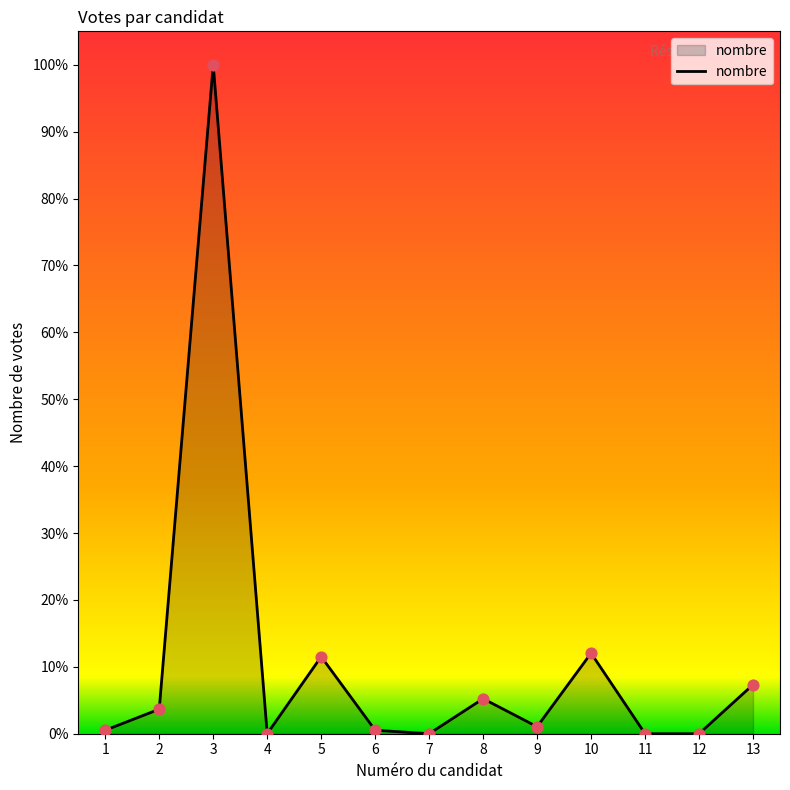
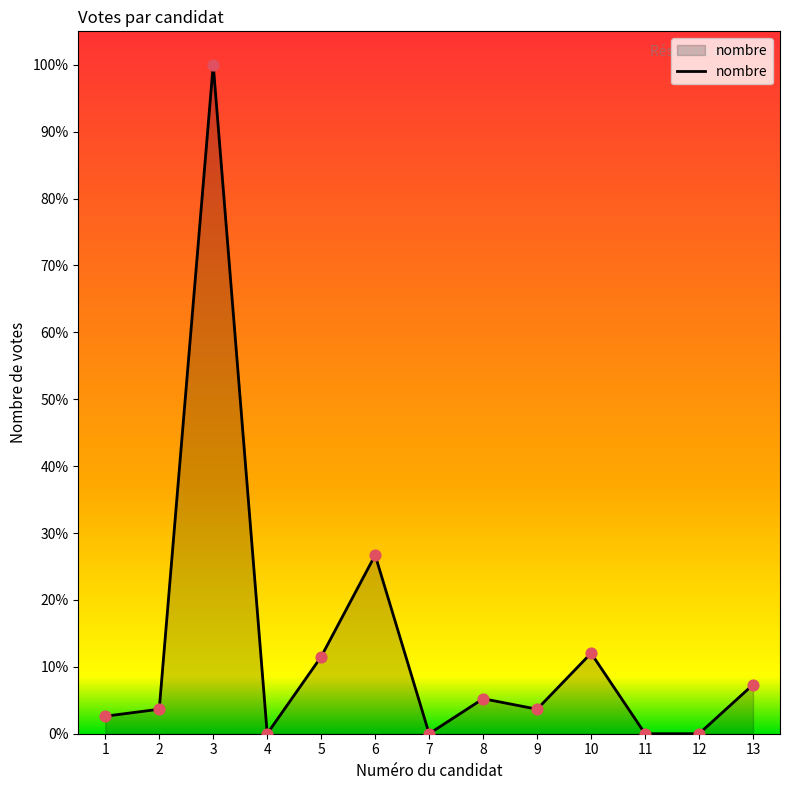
1: 1% -> 3%
6: 1% -> 27%
9: 1% -> 4%
